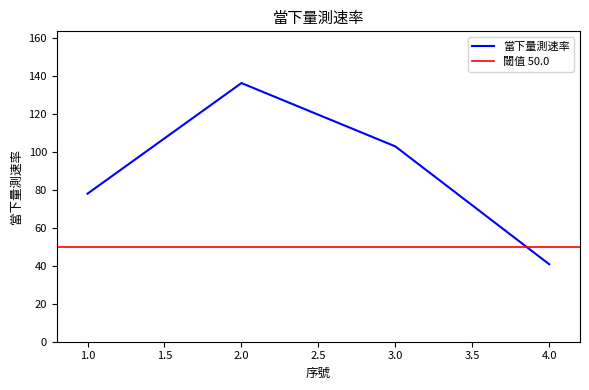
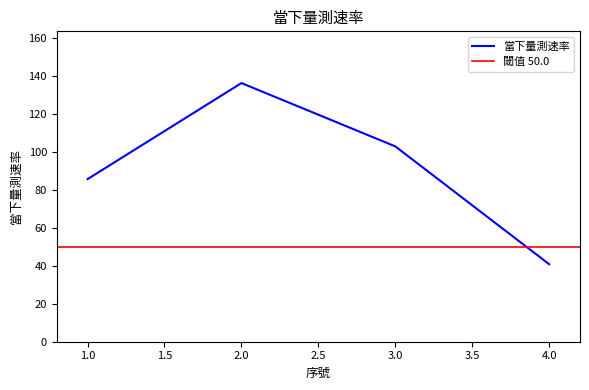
1.0: 78 -> 86
